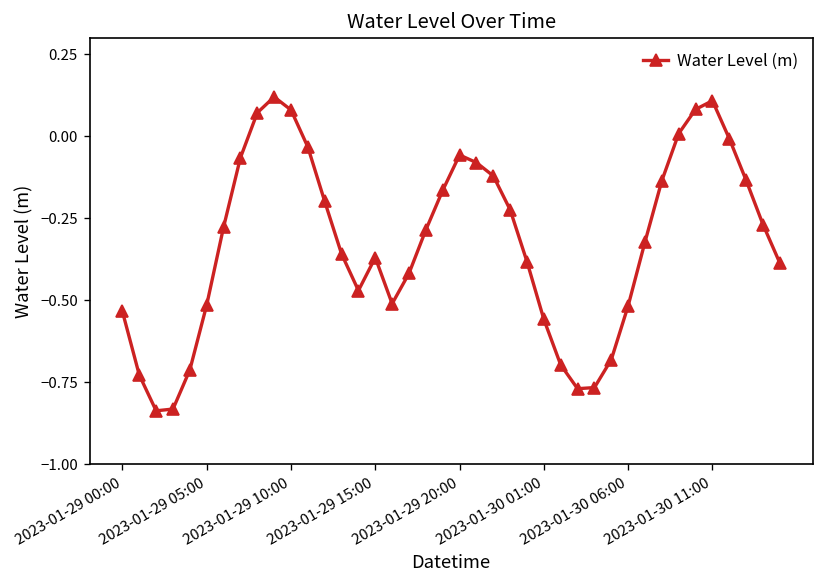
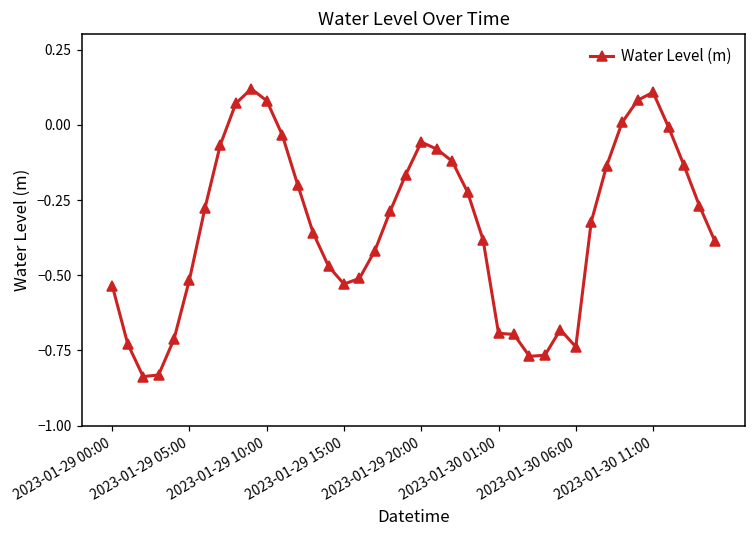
2023-01-29 15:00: -0.37 -> -0.53
2023-01-30 01:00: -0.56 -> -0.69
2023-01-30 06:00: -0.52 -> -0.74
